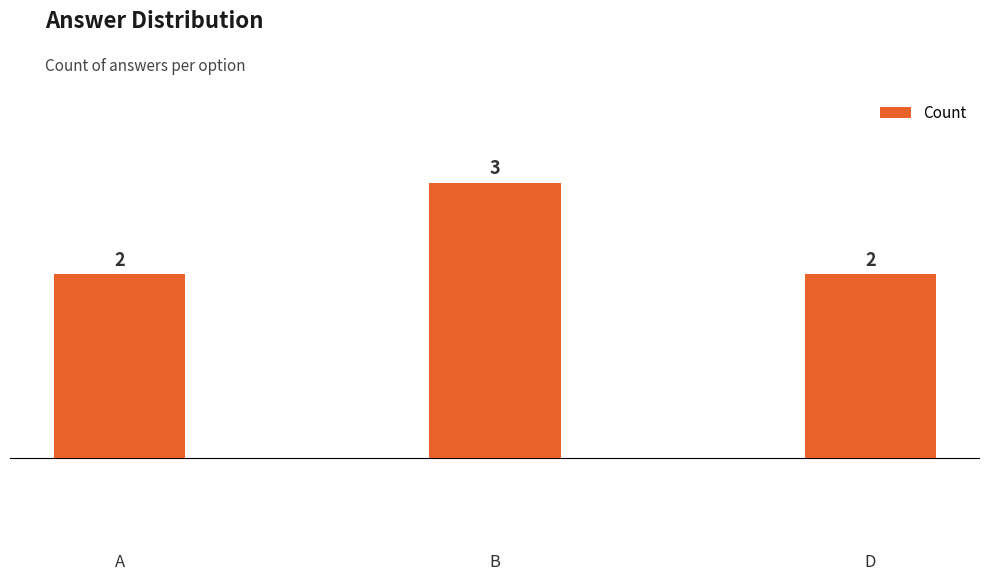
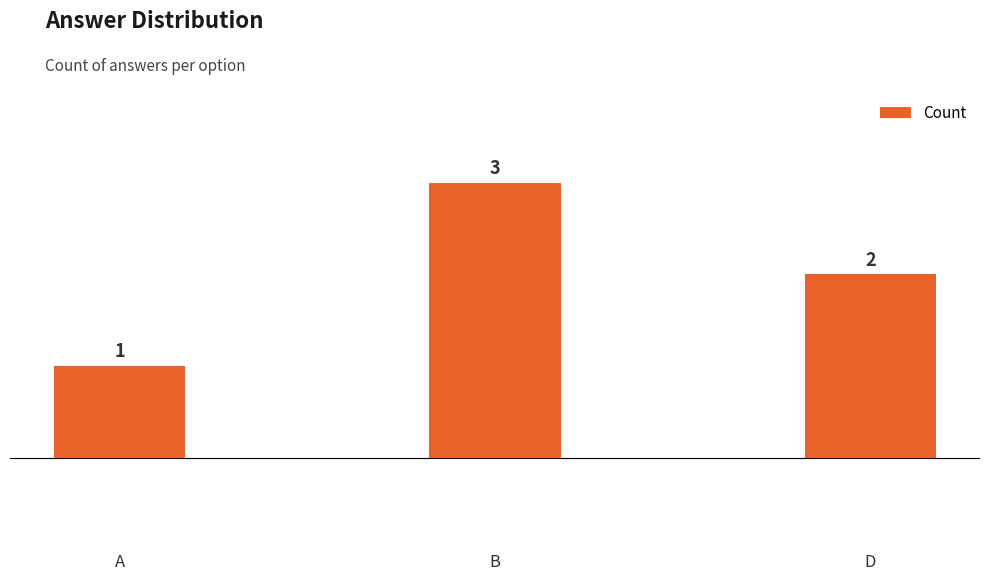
A: 2 -> 1
